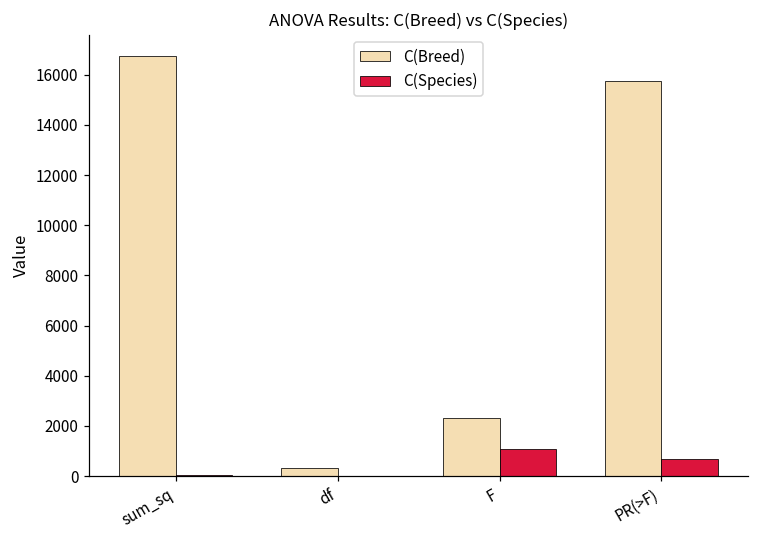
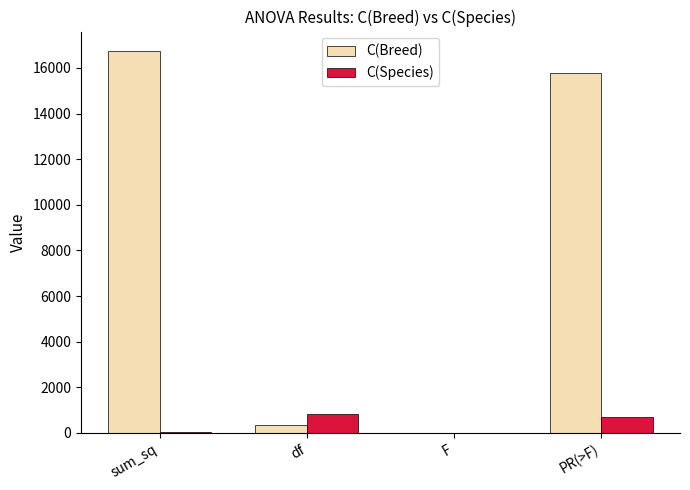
C(Species), df: 0 -> 800
C(Breed), F: 2300 -> 0
C(Species), F: 1100 -> 0
